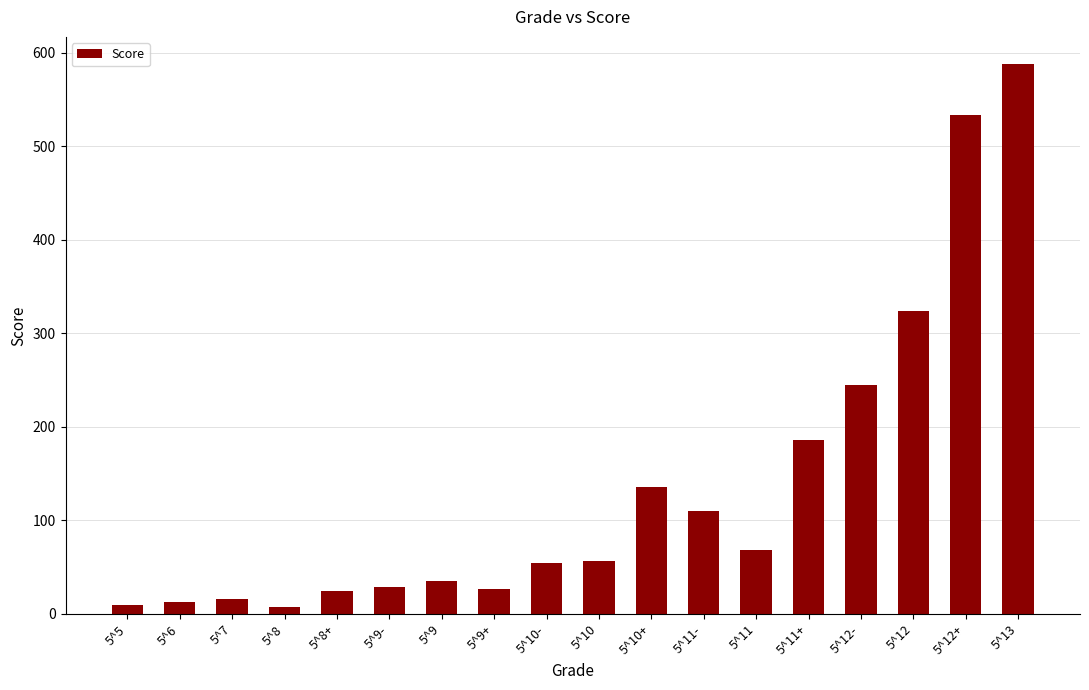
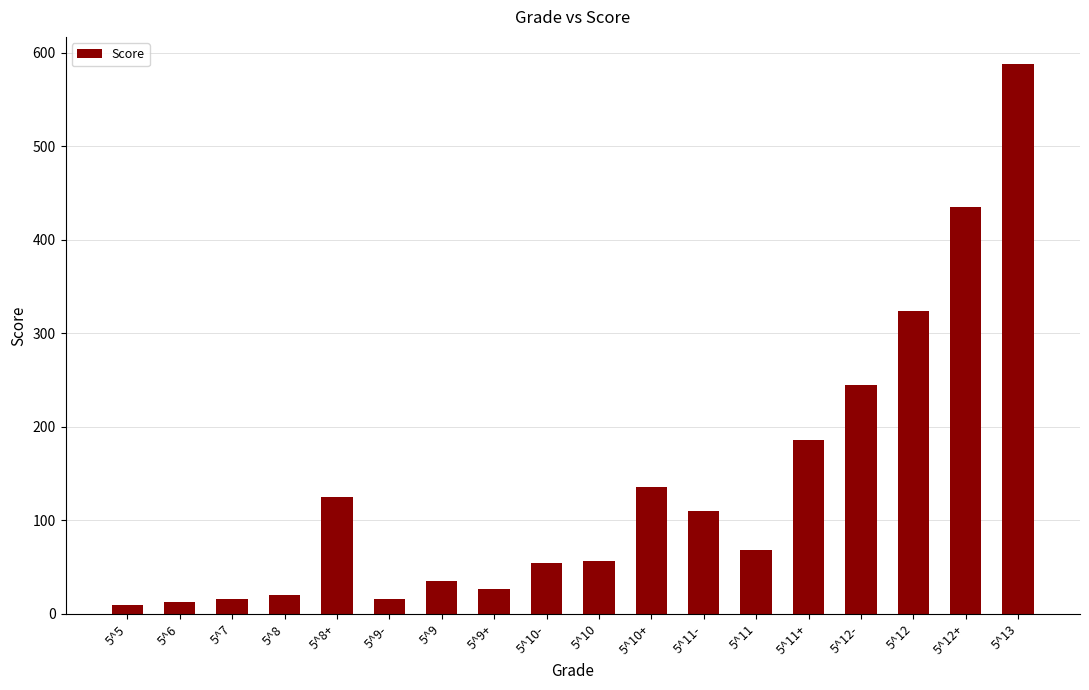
5^8: 10 -> 20
5^8+: 20 -> 120
5^9-: 30 -> 20
5^12+: 530 -> 430
